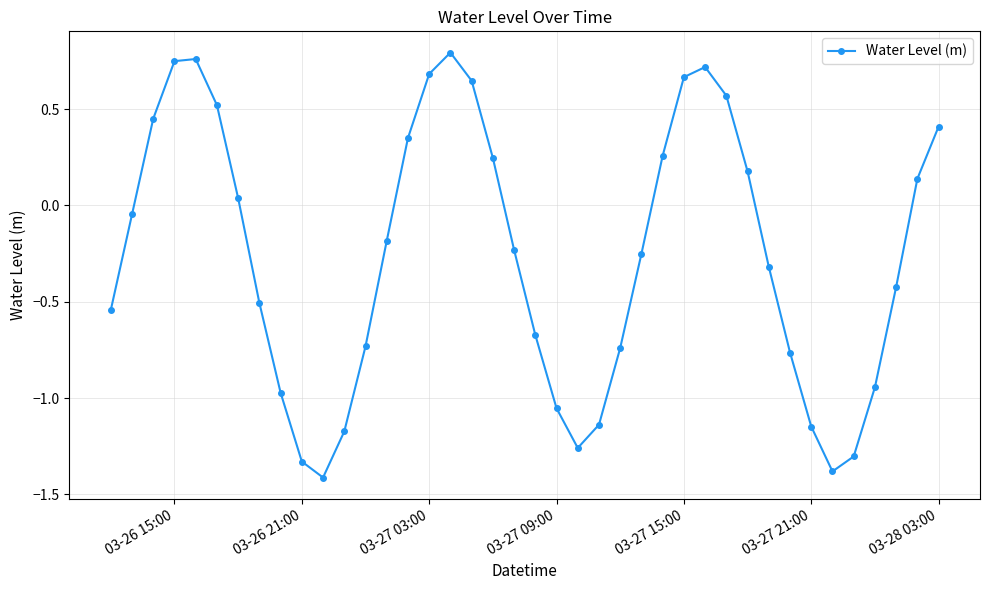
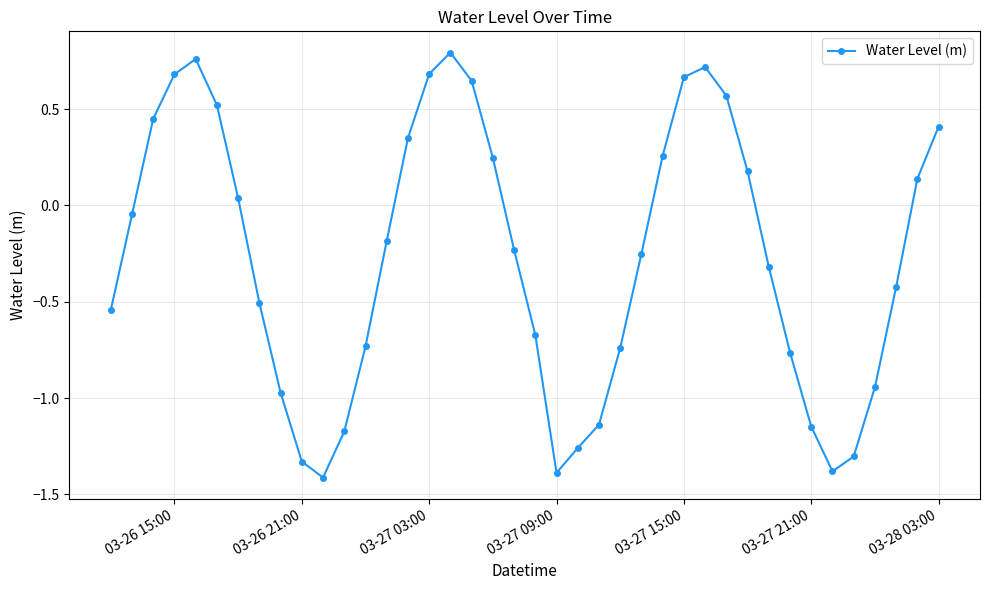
03-26 15:00: 0.75 -> 0.68
03-27 09:00: -1.05 -> -1.39
